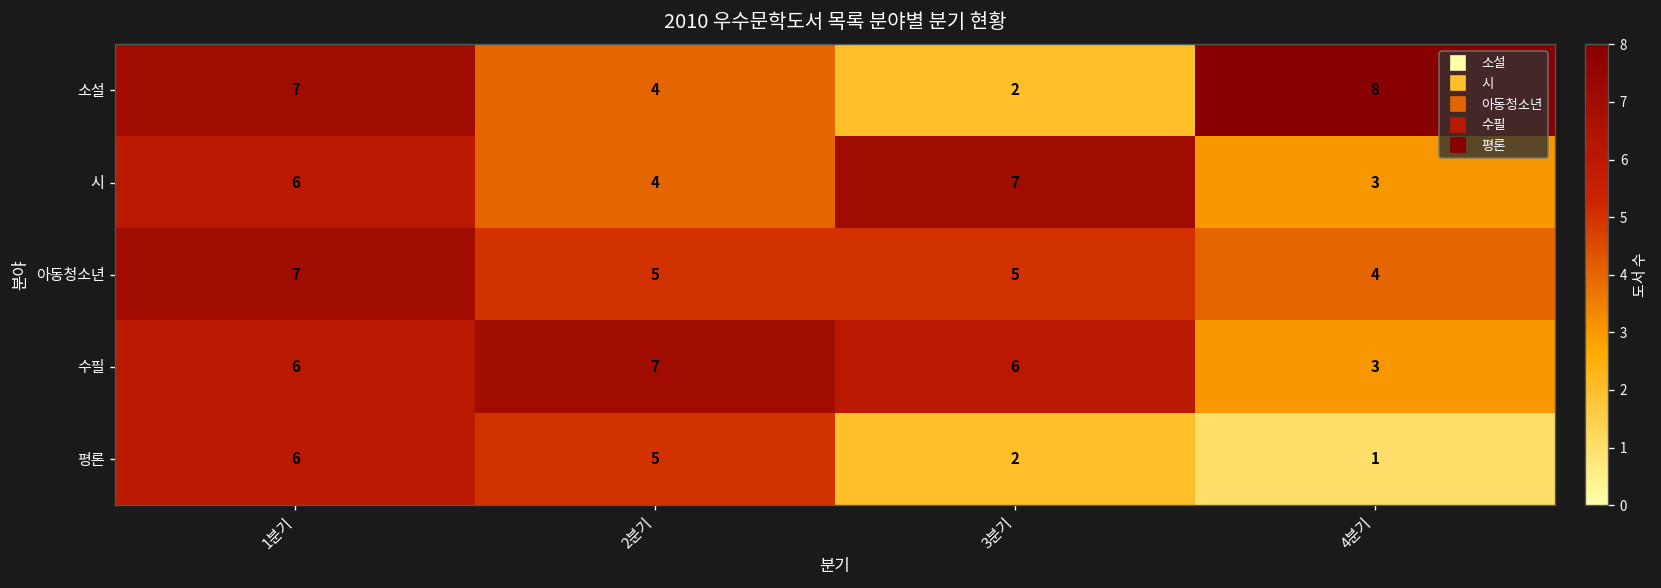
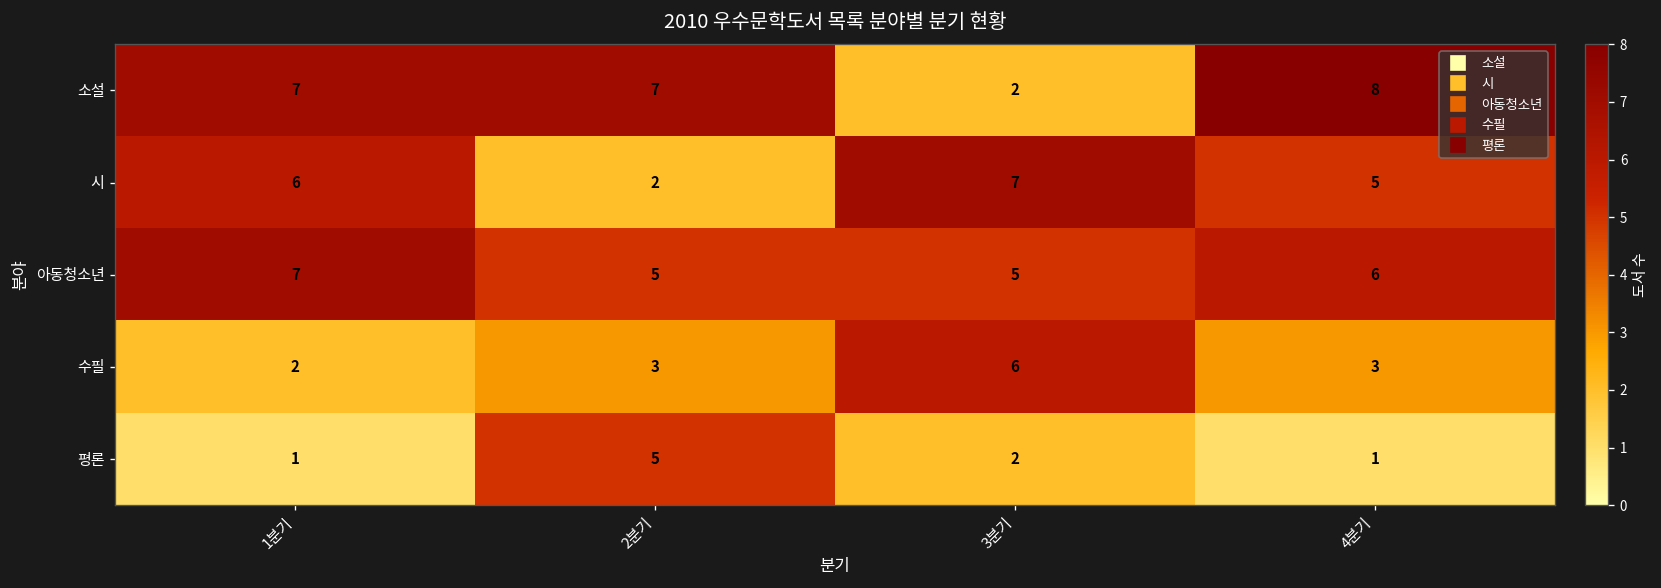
소설, 2분기: 4 -> 7
시, 2분기: 4 -> 2
시, 4분기: 3 -> 5
아동청소년, 4분기: 4 -> 6
수필, 1분기: 6 -> 2
수필, 2분기: 7 -> 3
평론, 1분기: 6 -> 1
